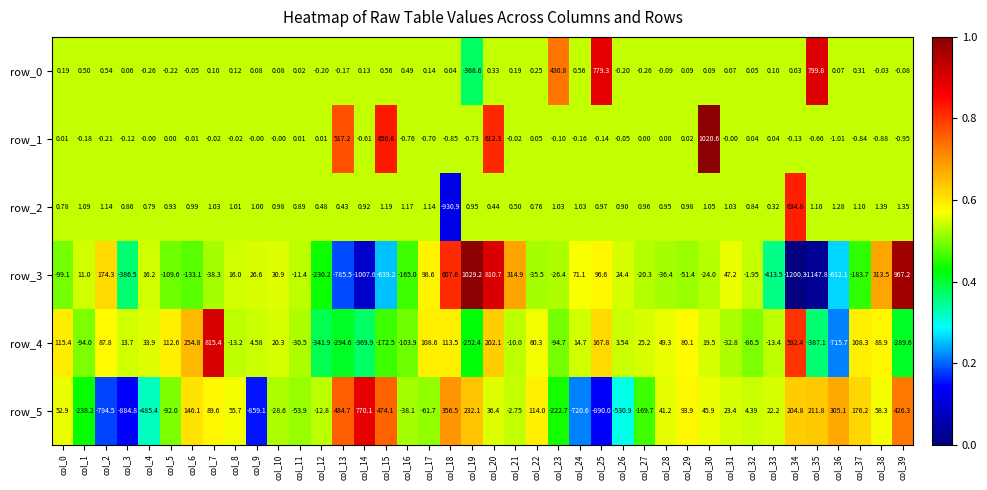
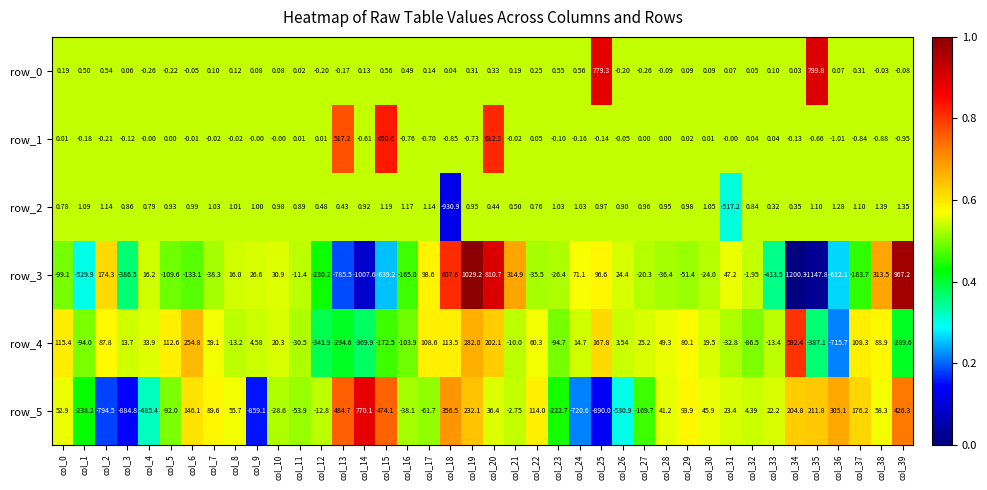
row_0, col_19: -368.6 -> 0.31
row_0, col_23: 430.8 -> 0.55
row_1, col_30: 1020.6 -> 0.01
row_2, col_31: 1.03 -> -517.2
row_2, col_34: 634.8 -> 0.35
row_3, col_1: 11.0 -> -529.9
row_4, col_7: 815.4 -> 59.1
row_4, col_19: -252.4 -> 282.0
